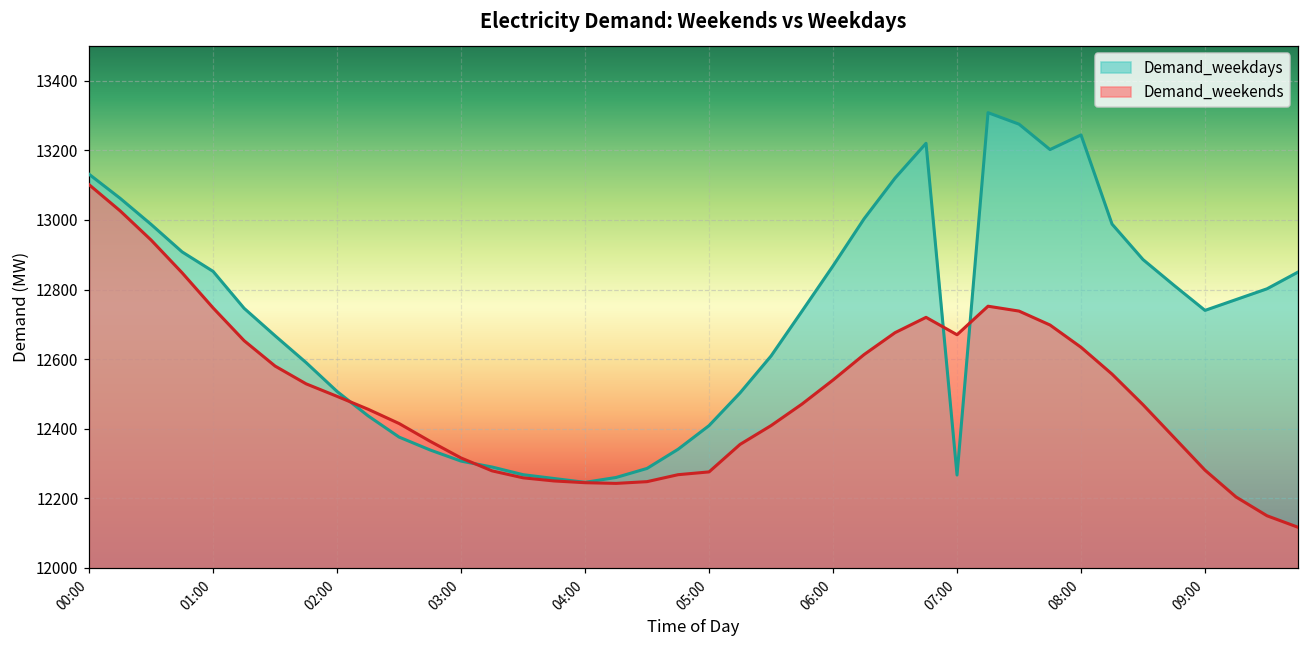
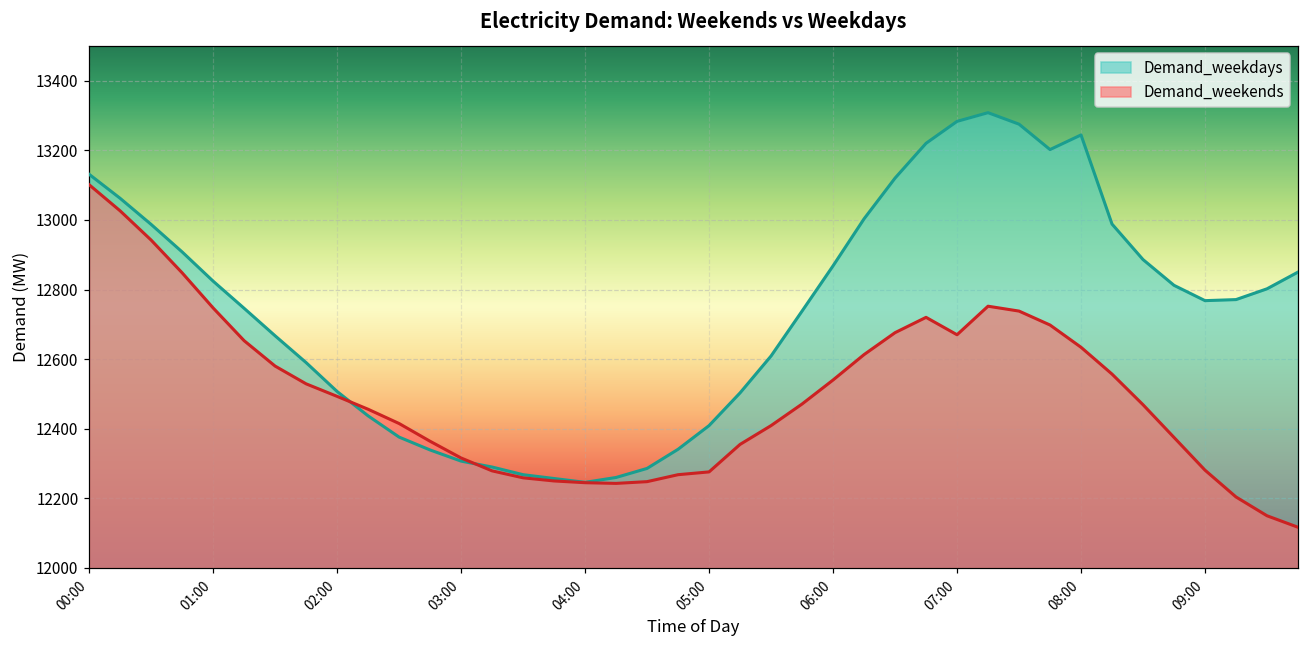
Demand_weekdays, 01:00: 12850 -> 12820
Demand_weekdays, 07:00: 12270 -> 13280
Demand_weekdays, 09:00: 12740 -> 12770
